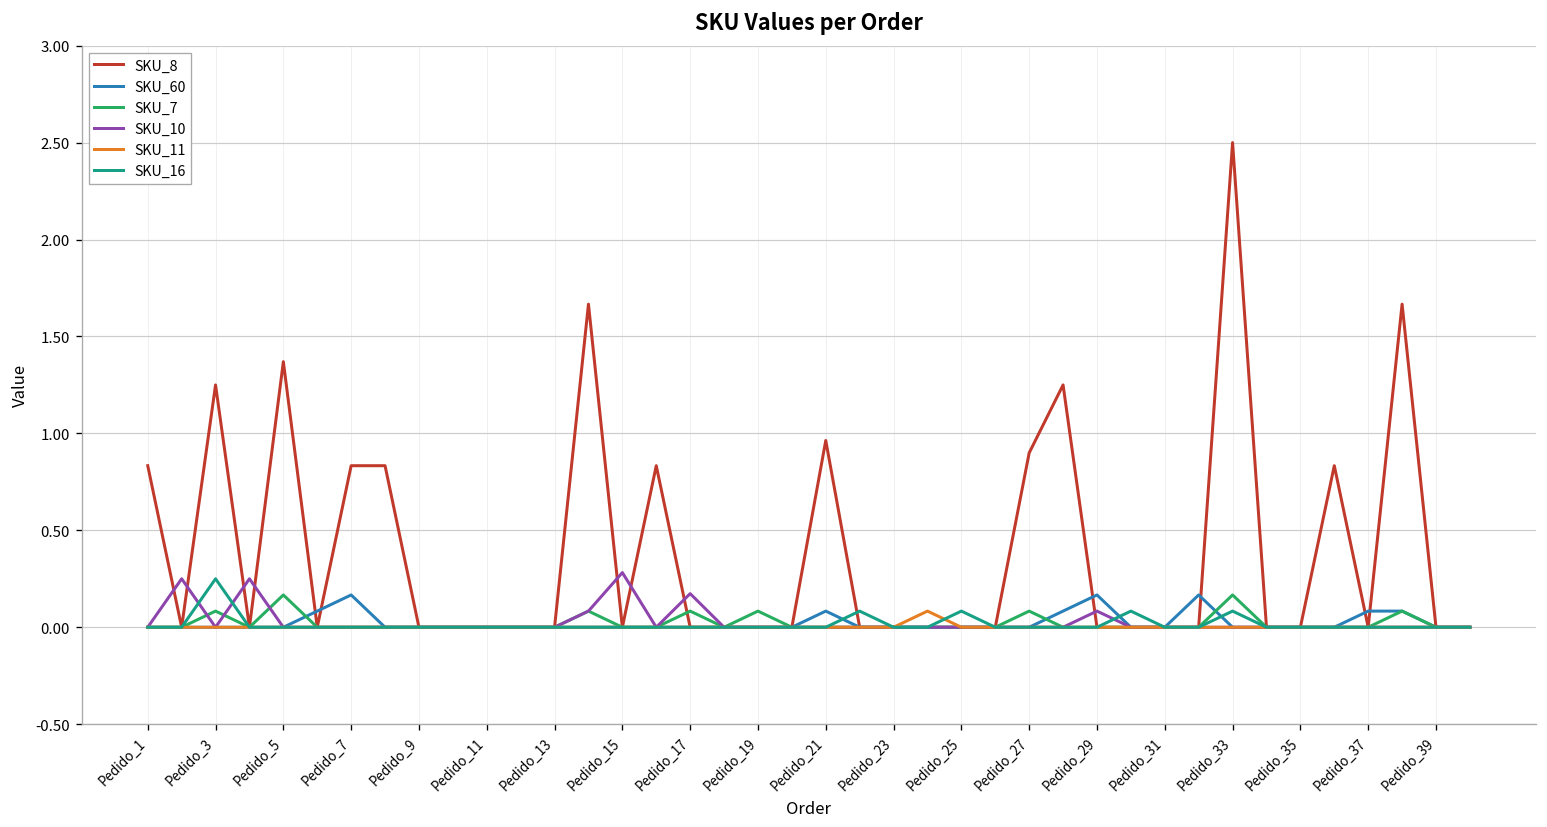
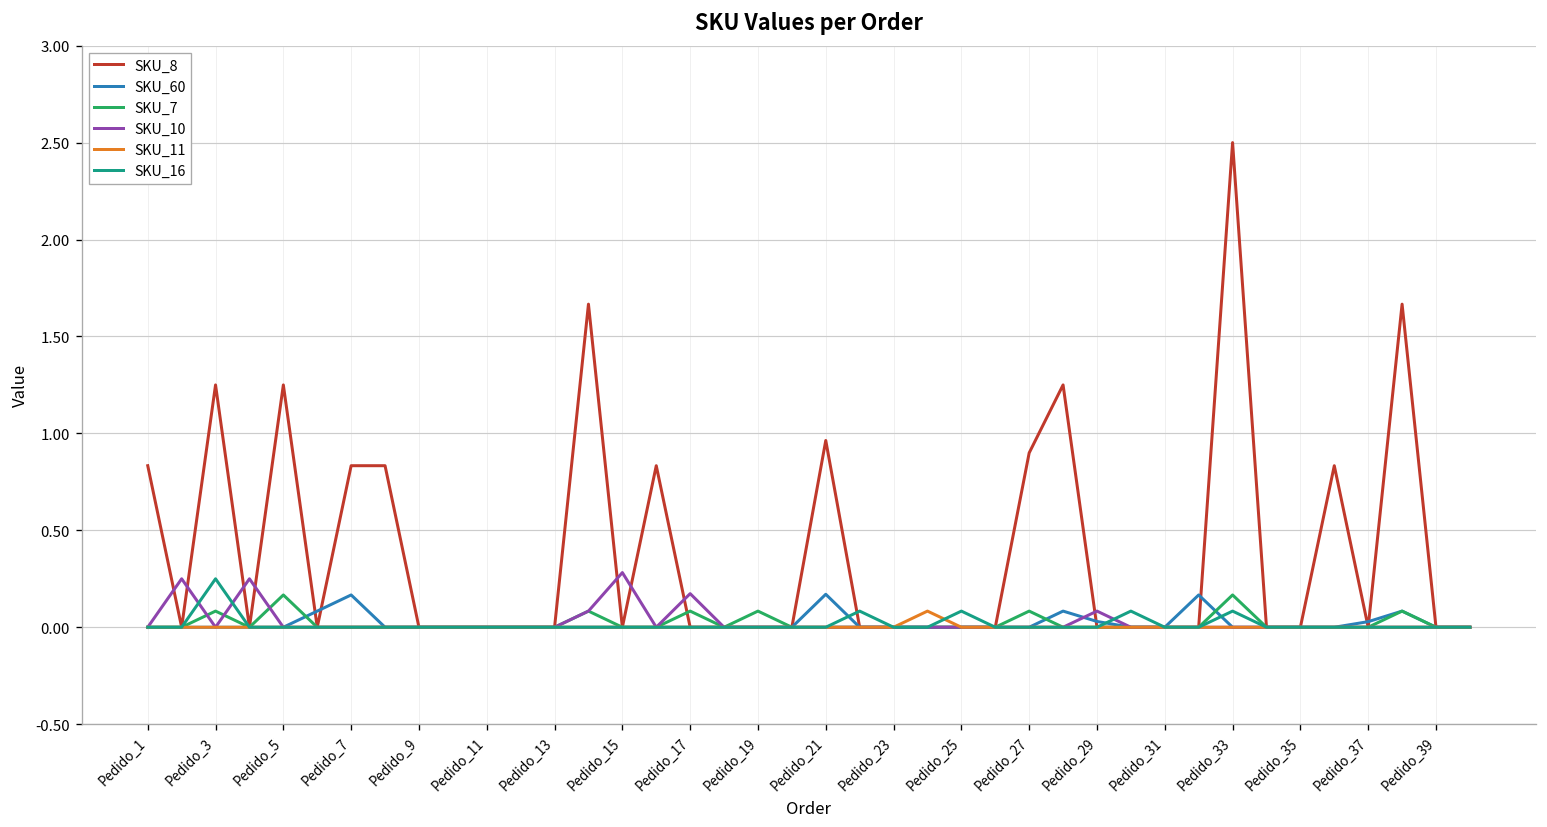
SKU_8, Pedido_5: 1.37 -> 1.25
SKU_60, Pedido_21: 0.08 -> 0.17
SKU_60, Pedido_29: 0.17 -> 0.03
SKU_60, Pedido_37: 0.08 -> 0.03
